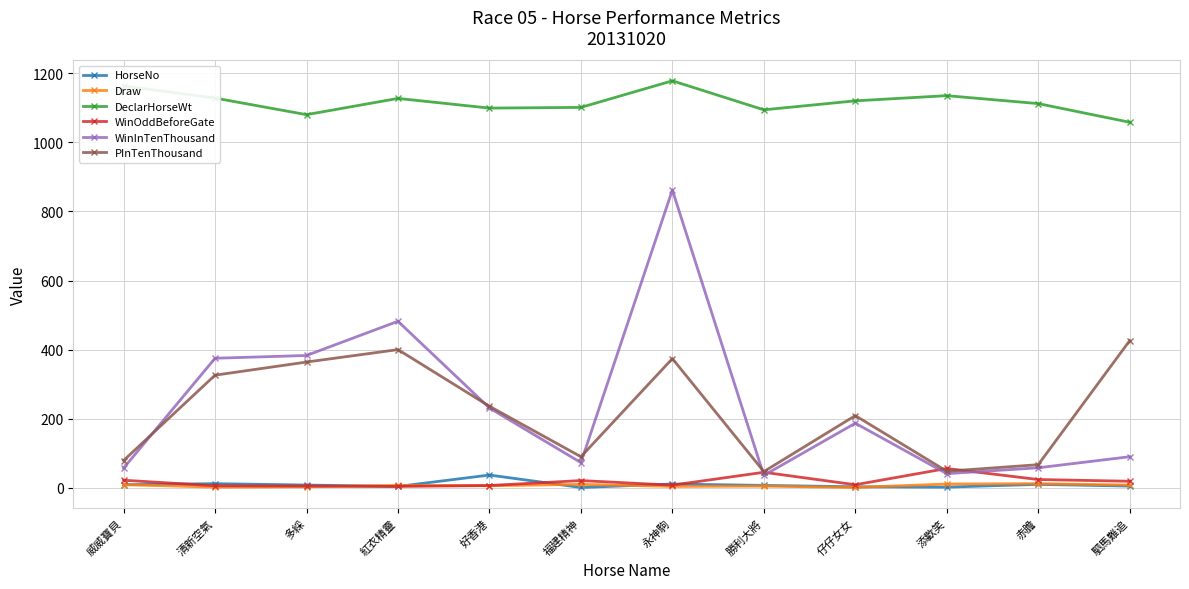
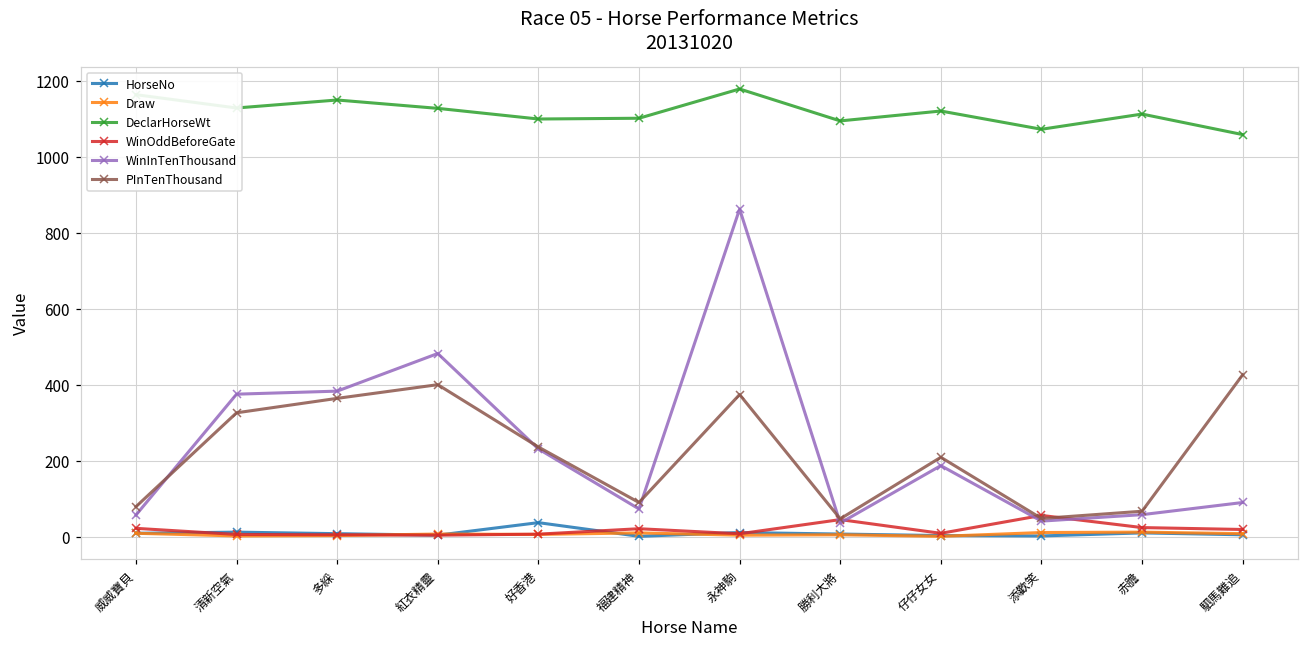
DeclarHorseWt, 多綵: 1080 -> 1150
DeclarHorseWt, 添歡笑: 1140 -> 1070
